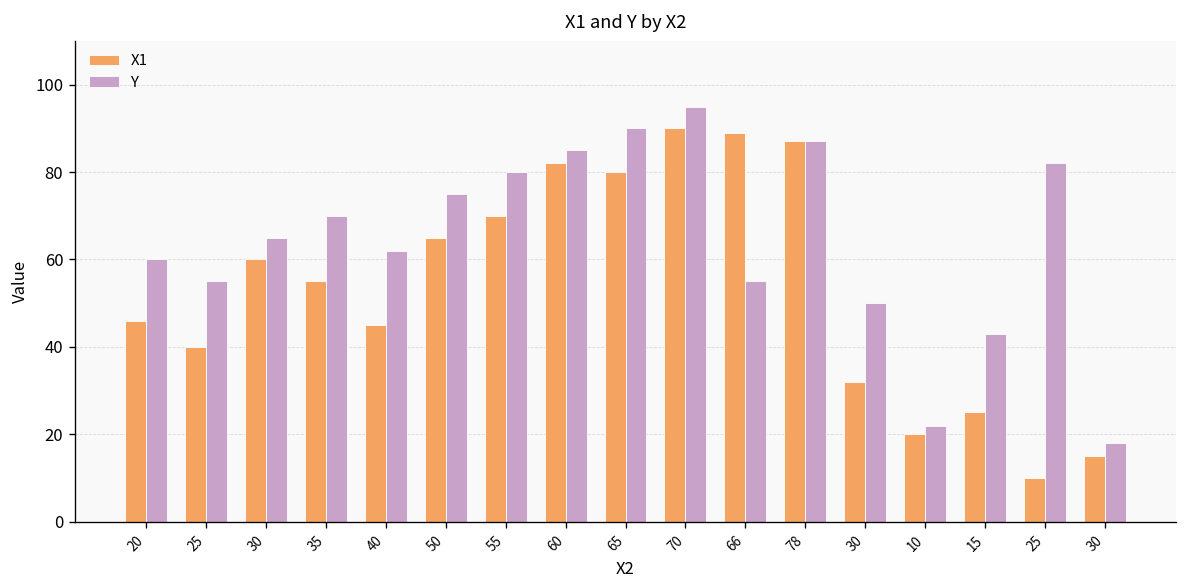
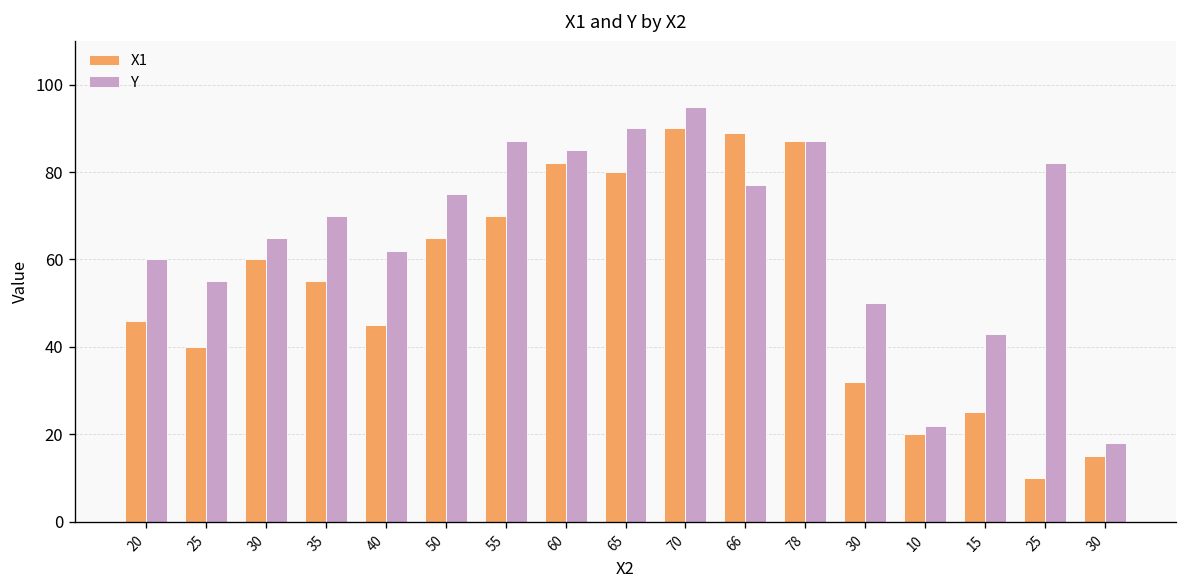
Y, 55: 80 -> 87
Y, 66: 55 -> 77
